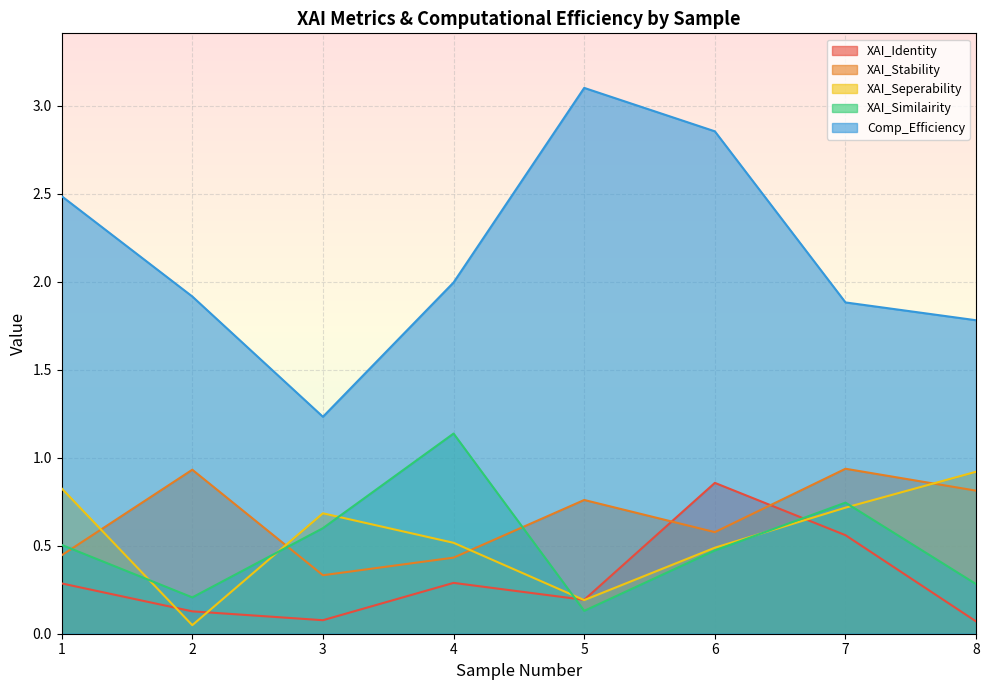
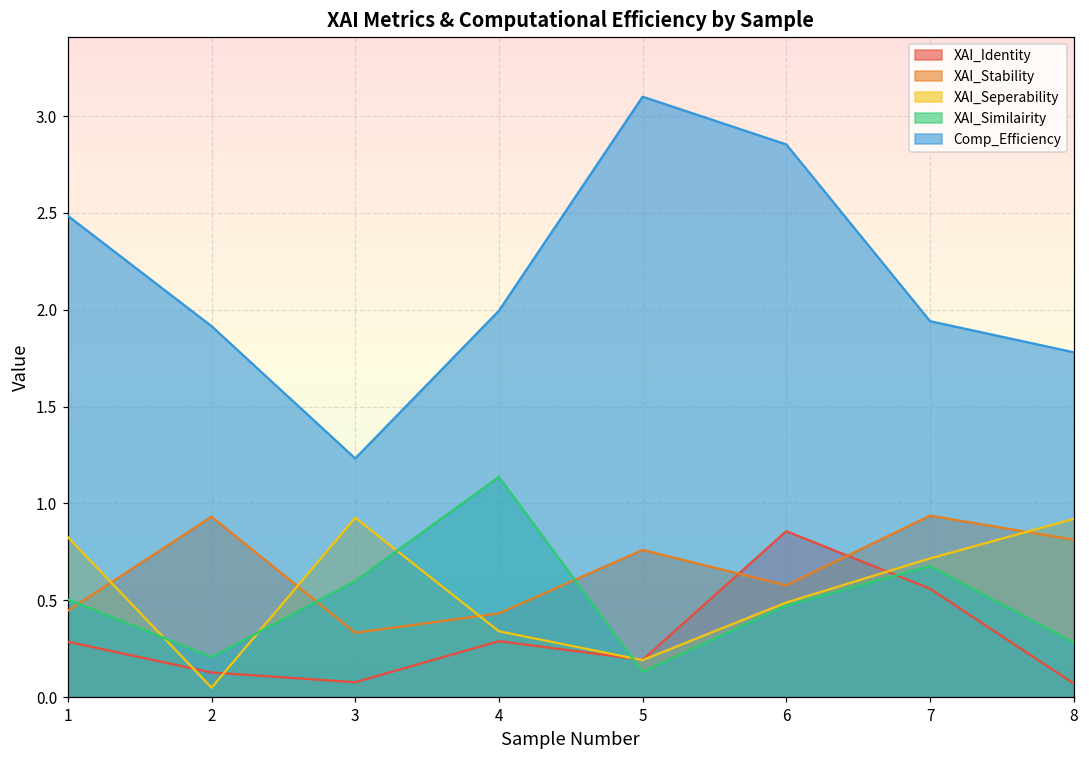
XAI_Seperability, 3: 0.68 -> 0.93
XAI_Seperability, 4: 0.52 -> 0.34
XAI_Similairity, 7: 0.74 -> 0.68
Comp_Efficiency, 7: 1.88 -> 1.94
